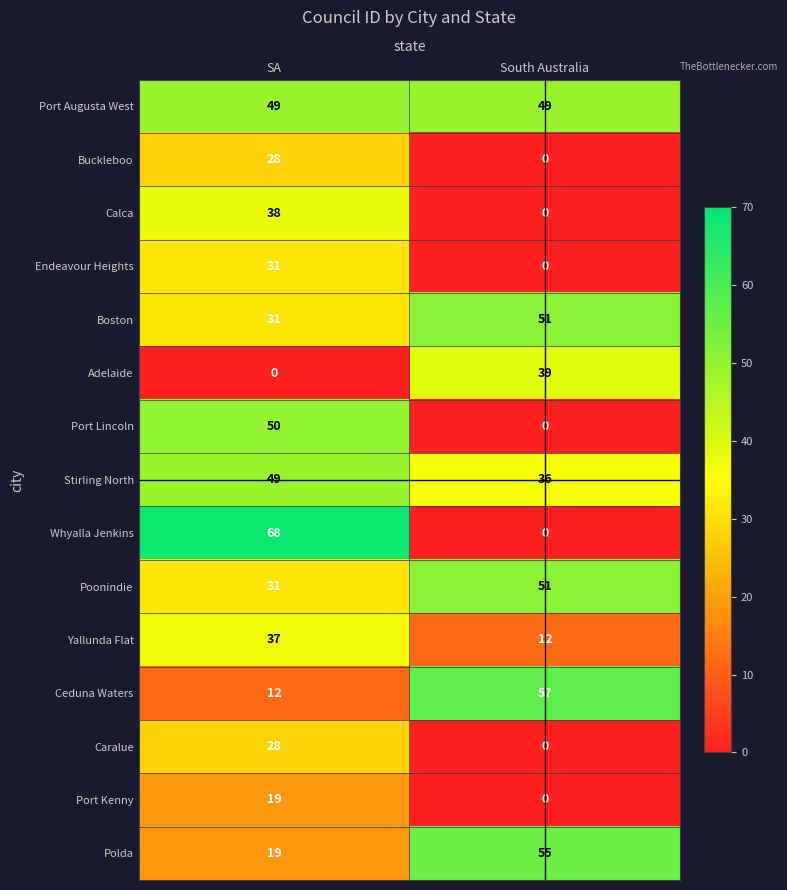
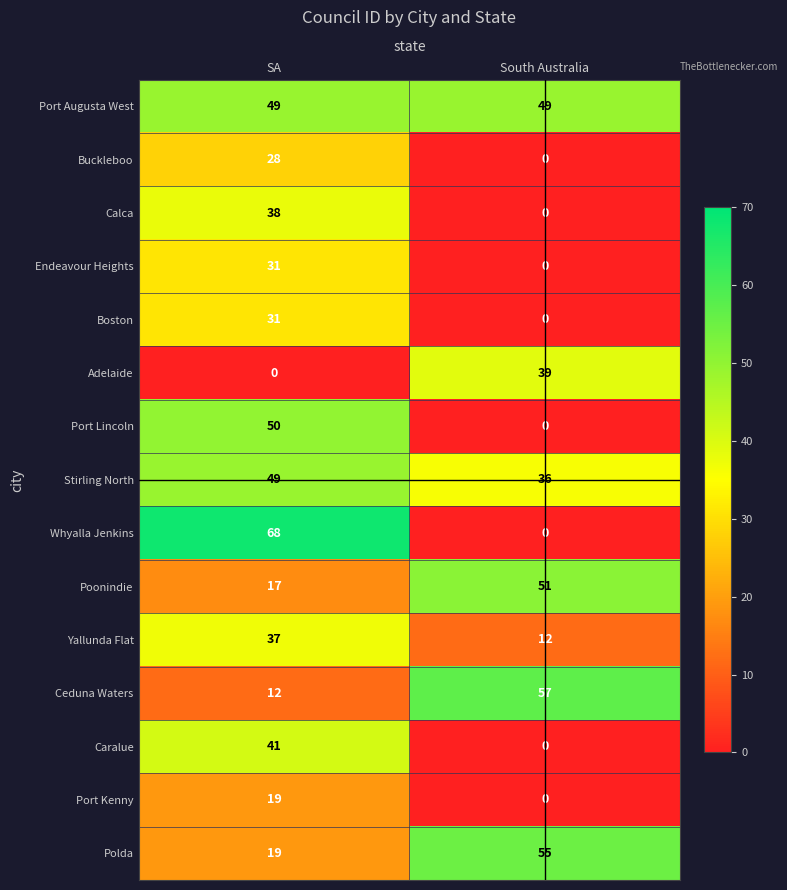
Boston, South Australia: 51 -> 0
Poonindie, SA: 31 -> 17
Caralue, SA: 28 -> 41
